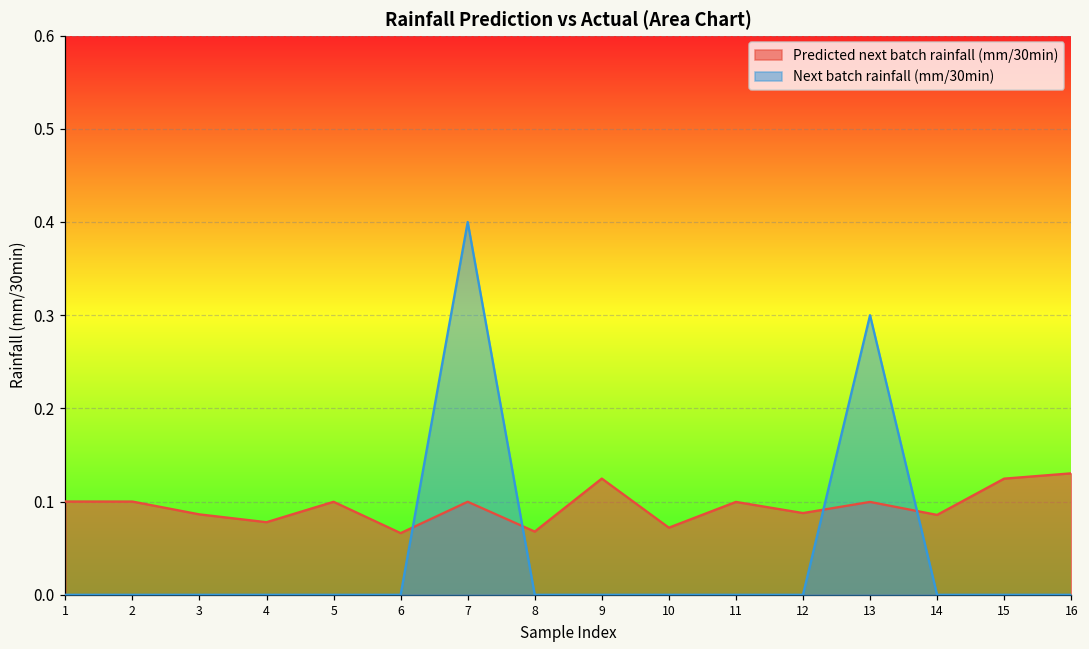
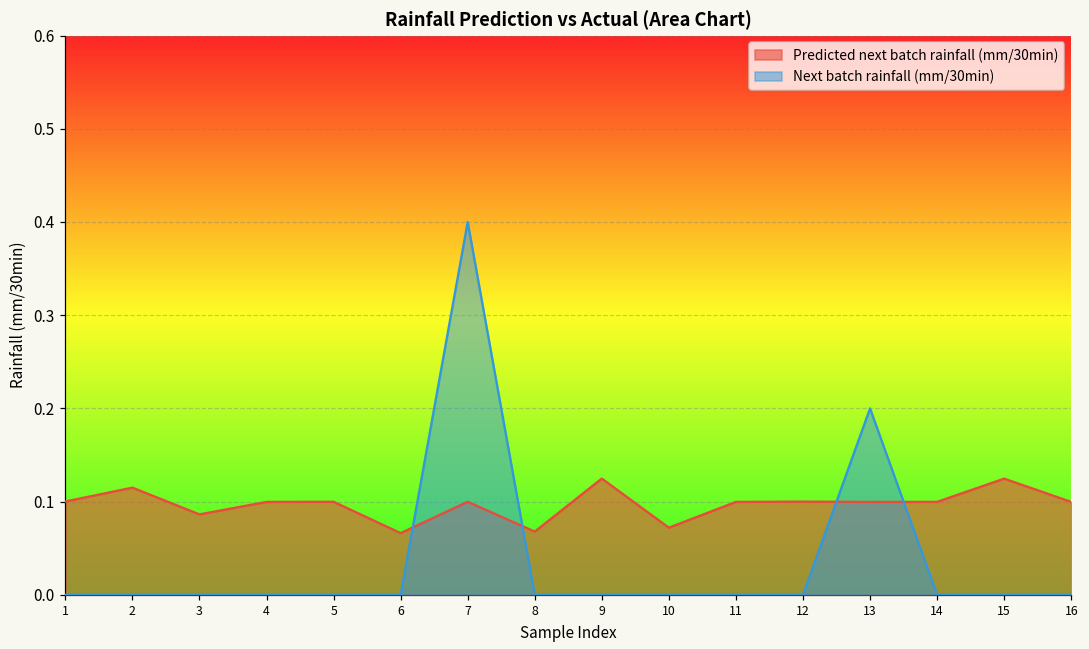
Predicted next batch rainfall (mm/30min), 2: 0.10 -> 0.11
Predicted next batch rainfall (mm/30min), 4: 0.08 -> 0.10
Predicted next batch rainfall (mm/30min), 12: 0.09 -> 0.10
Next batch rainfall (mm/30min), 13: 0.3 -> 0.2
Predicted next batch rainfall (mm/30min), 14: 0.09 -> 0.10
Predicted next batch rainfall (mm/30min), 16: 0.13 -> 0.10
